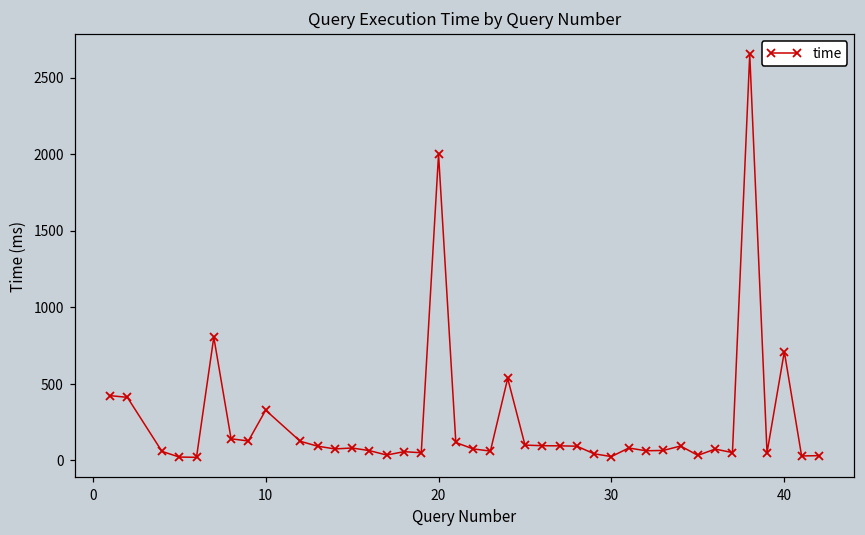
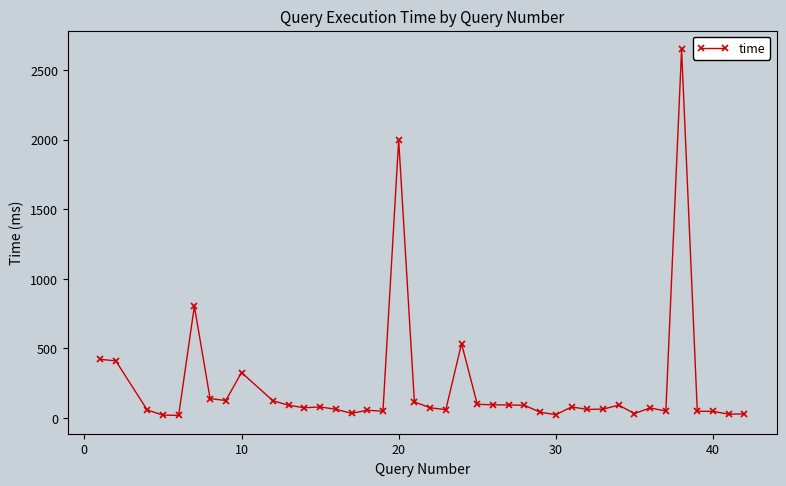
40: 710 -> 50
